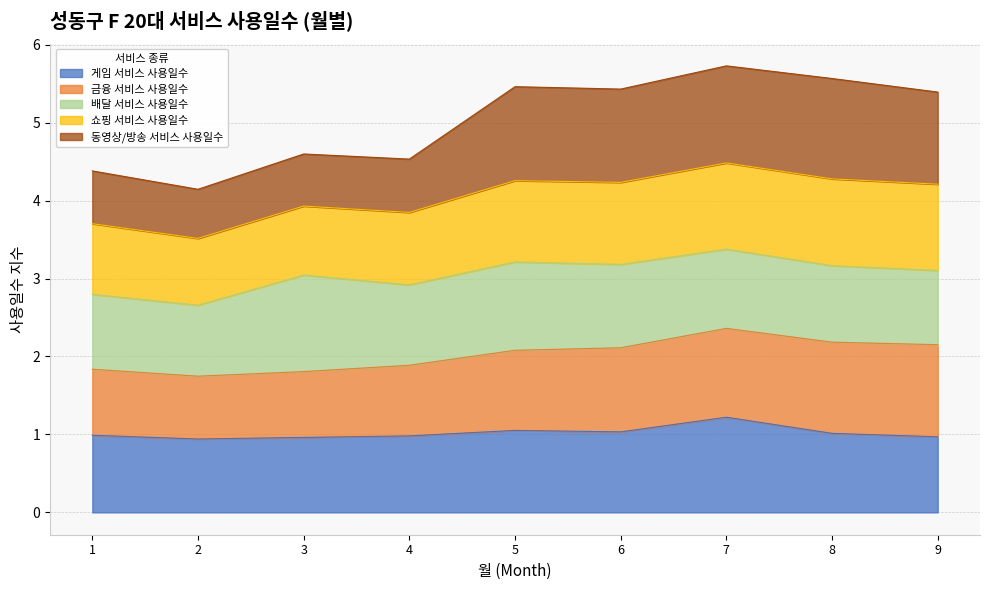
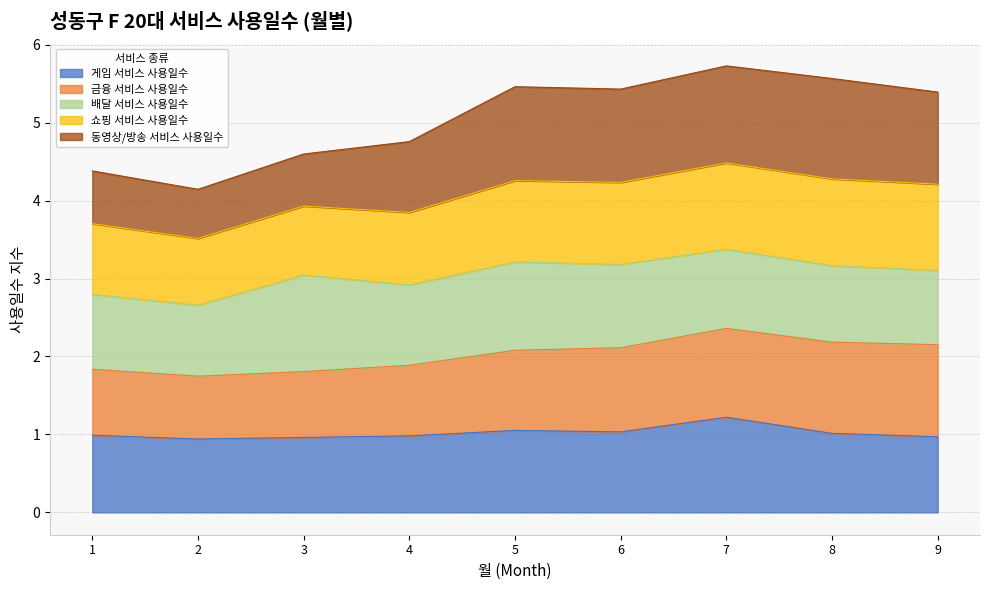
동영상/방송 서비스 사용일수, 4: 0.7 -> 0.9
